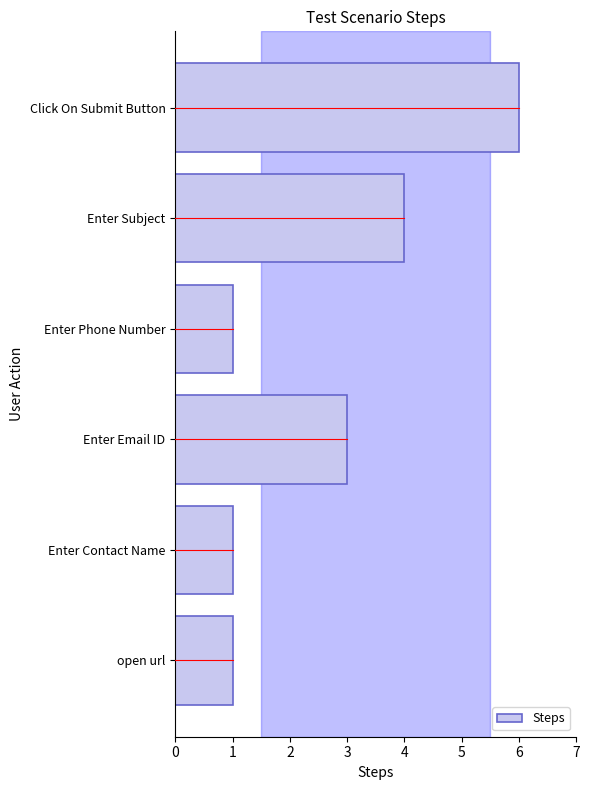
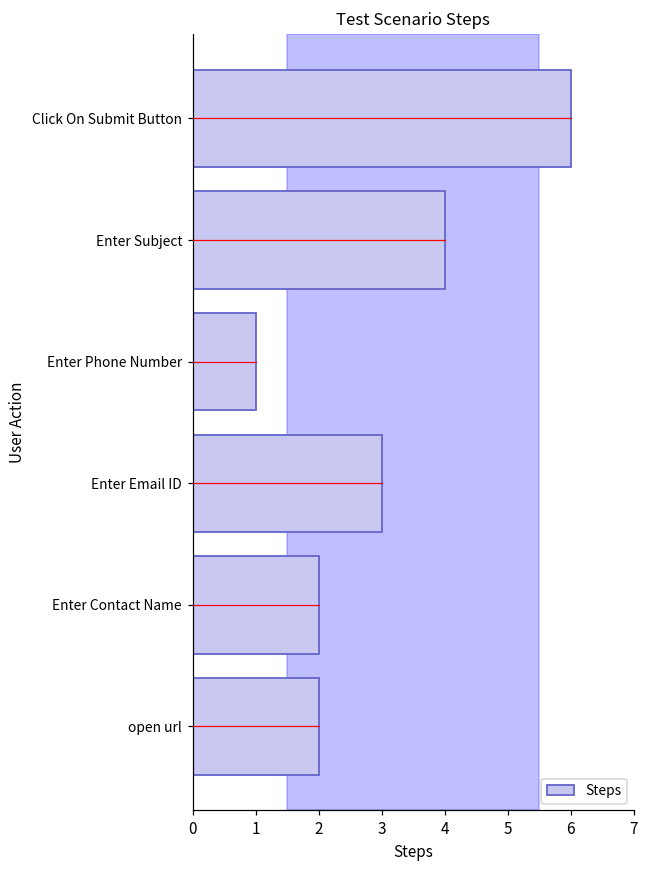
Steps, Enter Contact Name: 1 -> 2
Steps, open url: 1 -> 2
